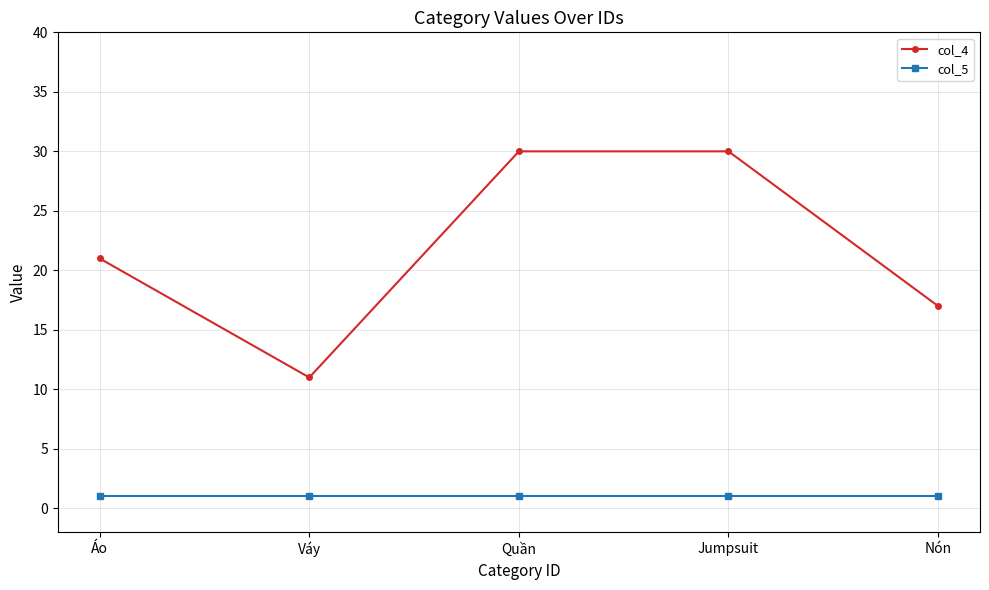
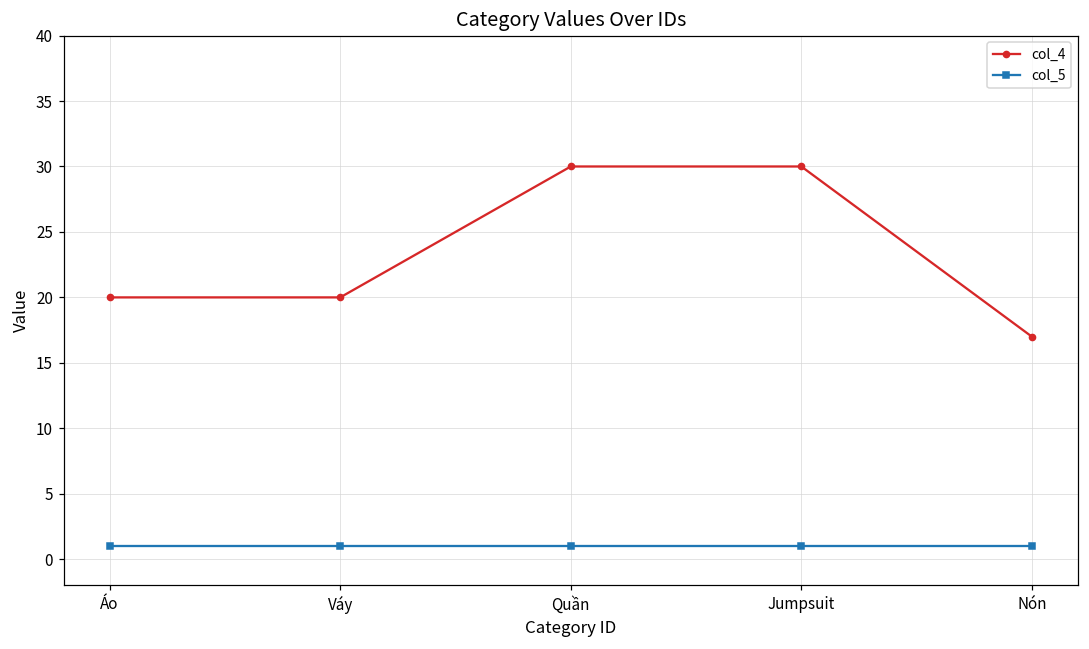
col_4, Áo: 21 -> 20
col_4, Váy: 11 -> 20
